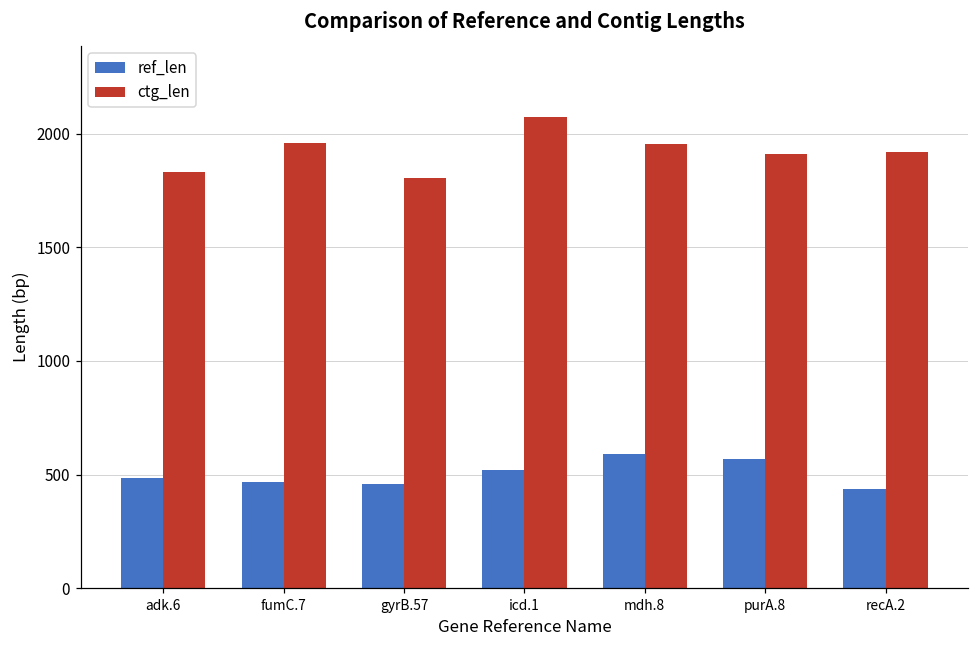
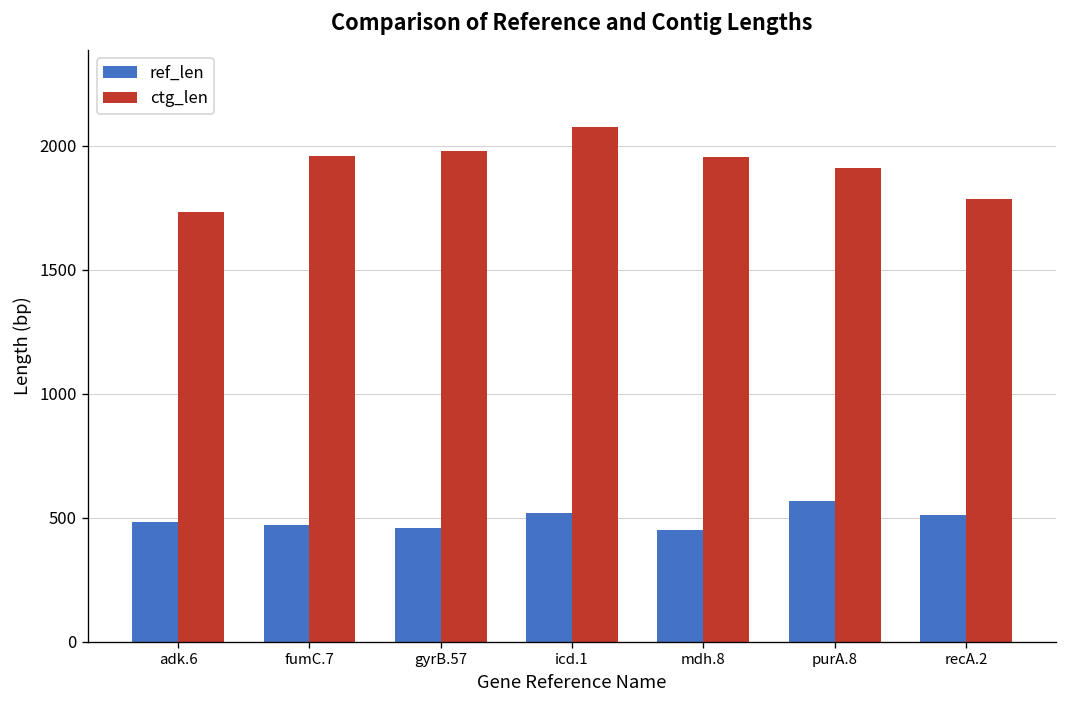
ctg_len, adk.6: 1830 -> 1730
ctg_len, gyrB.57: 1810 -> 1980
ref_len, mdh.8: 590 -> 450
ref_len, recA.2: 440 -> 510
ctg_len, recA.2: 1920 -> 1790
